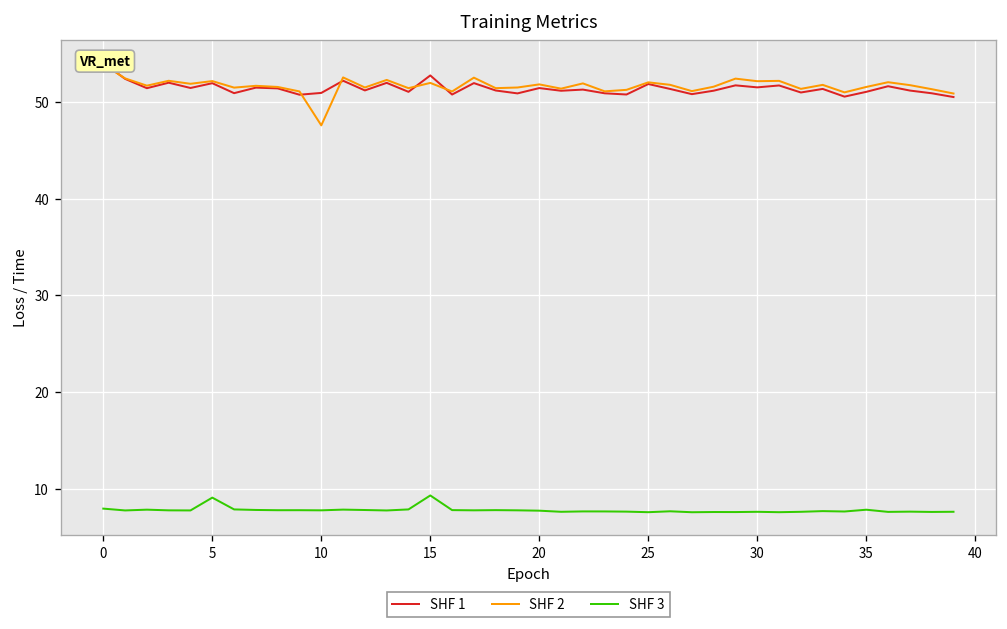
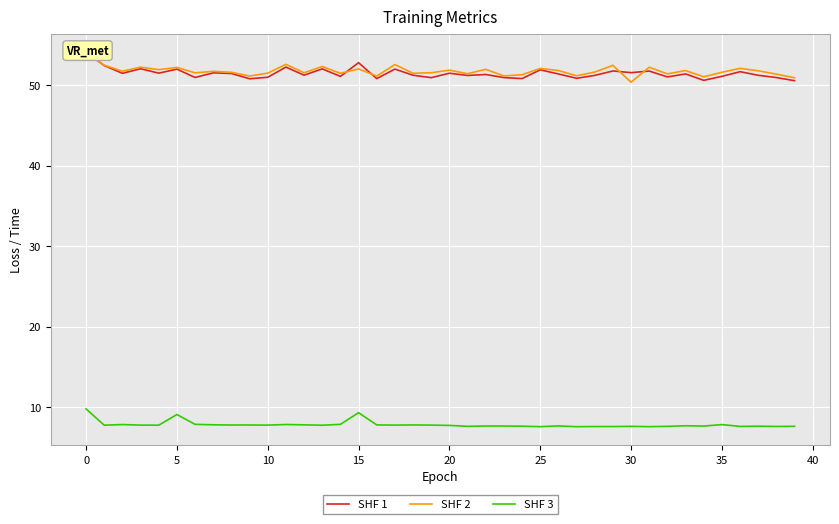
SHF 3, 0: 8 -> 10
SHF 2, 10: 48 -> 51
SHF 2, 30: 52 -> 50
